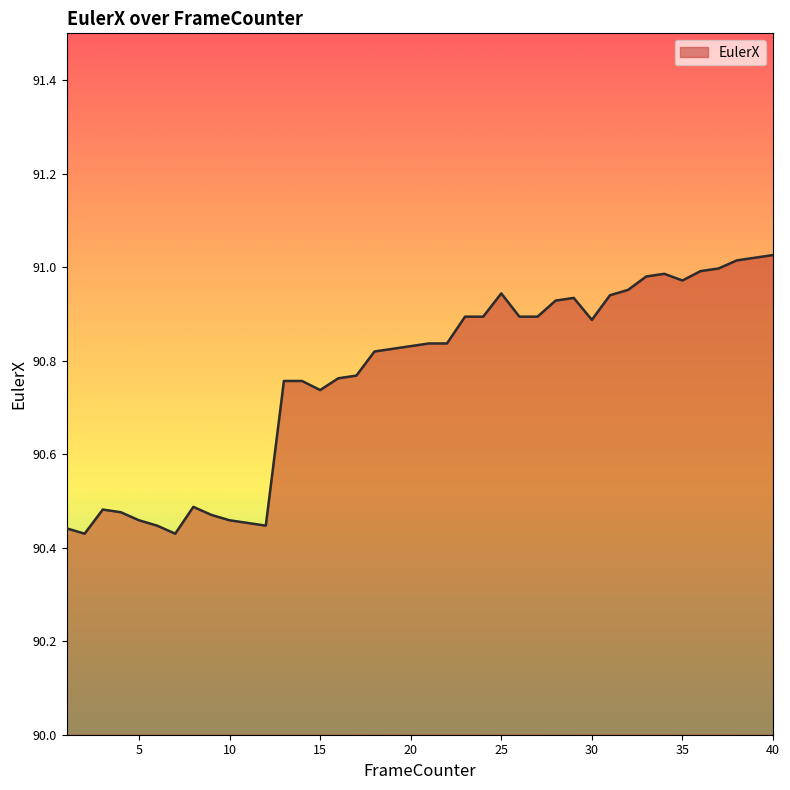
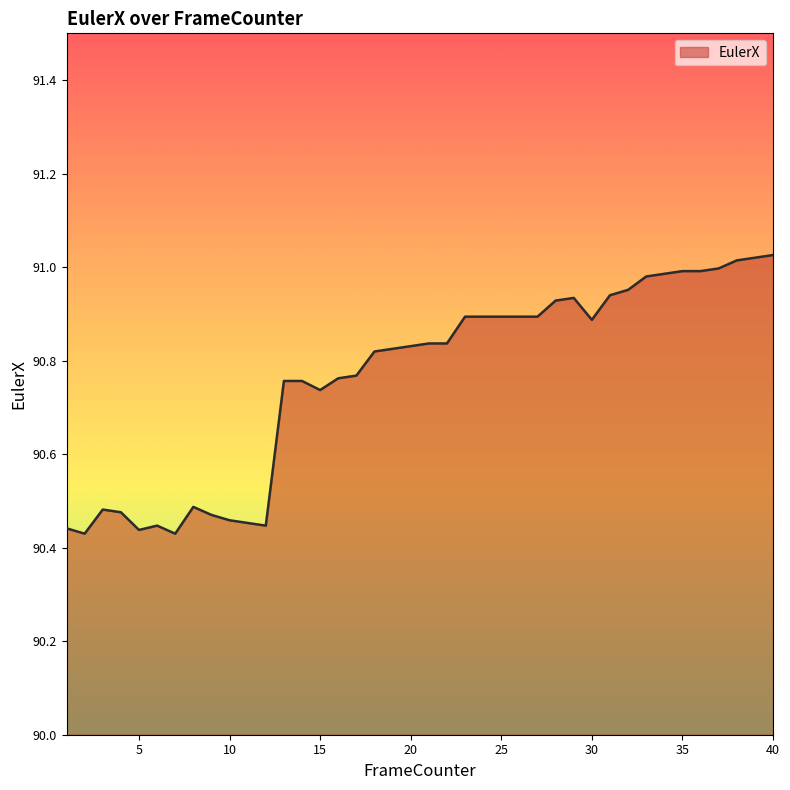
5: 90.46 -> 90.44
25: 90.94 -> 90.89
35: 90.97 -> 90.99
